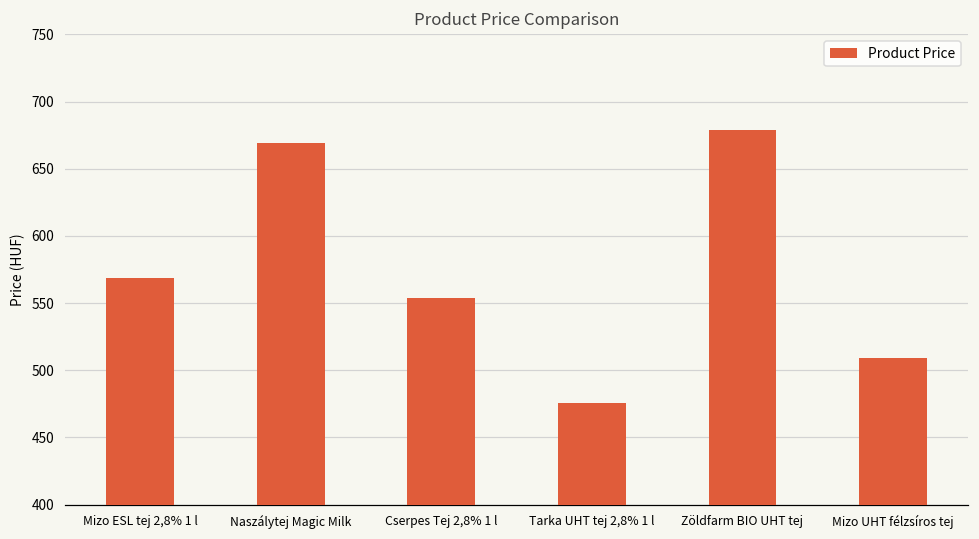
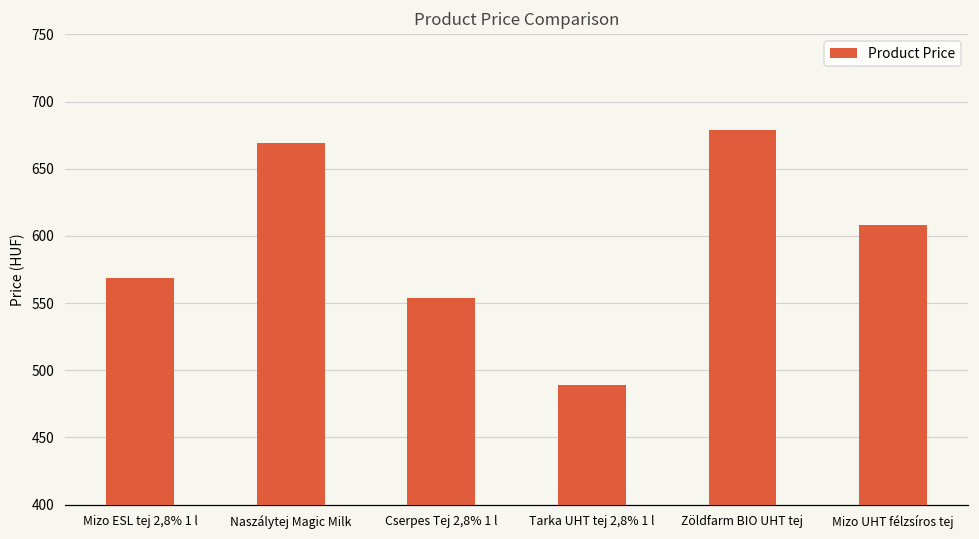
Tarka UHT tej 2,8% 1 l: 476 -> 489
Mizo UHT félzsíros tej: 509 -> 608
